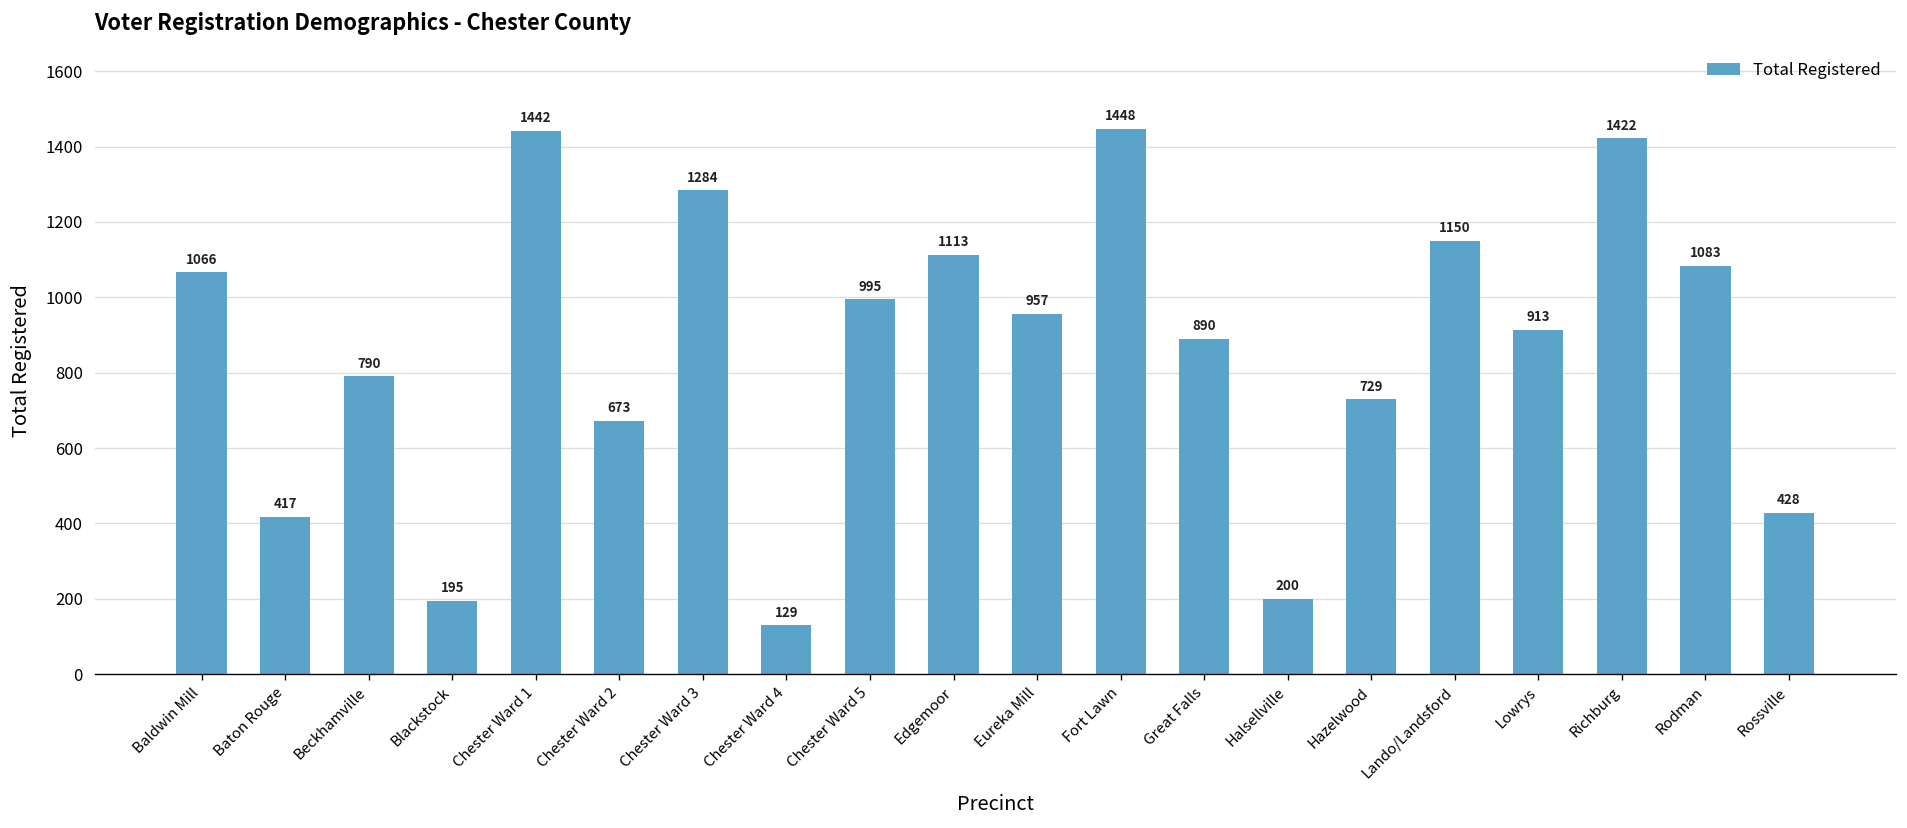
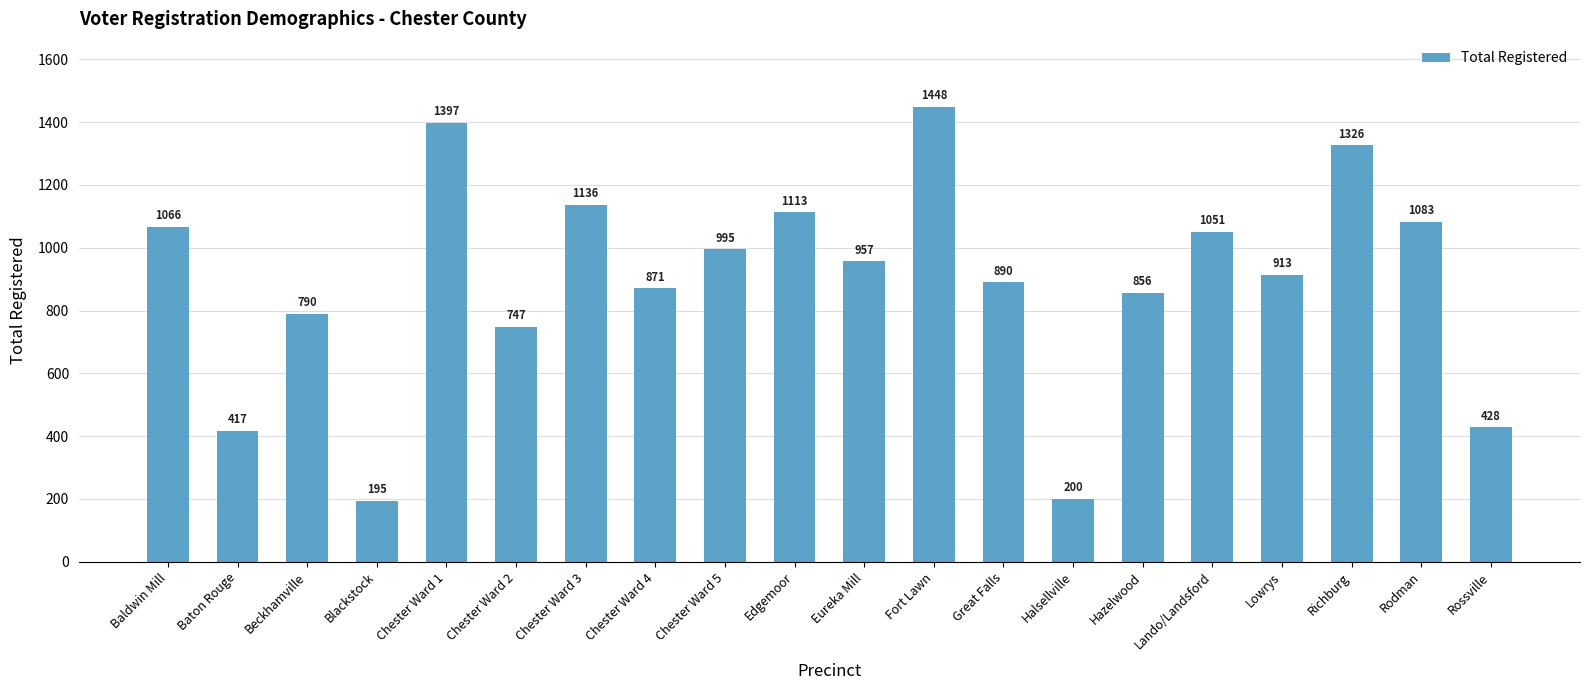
Chester Ward 1: 1442 -> 1397
Chester Ward 2: 673 -> 747
Chester Ward 3: 1284 -> 1136
Chester Ward 4: 129 -> 871
Hazelwood: 729 -> 856
Lando/Landsford: 1150 -> 1051
Richburg: 1422 -> 1326
